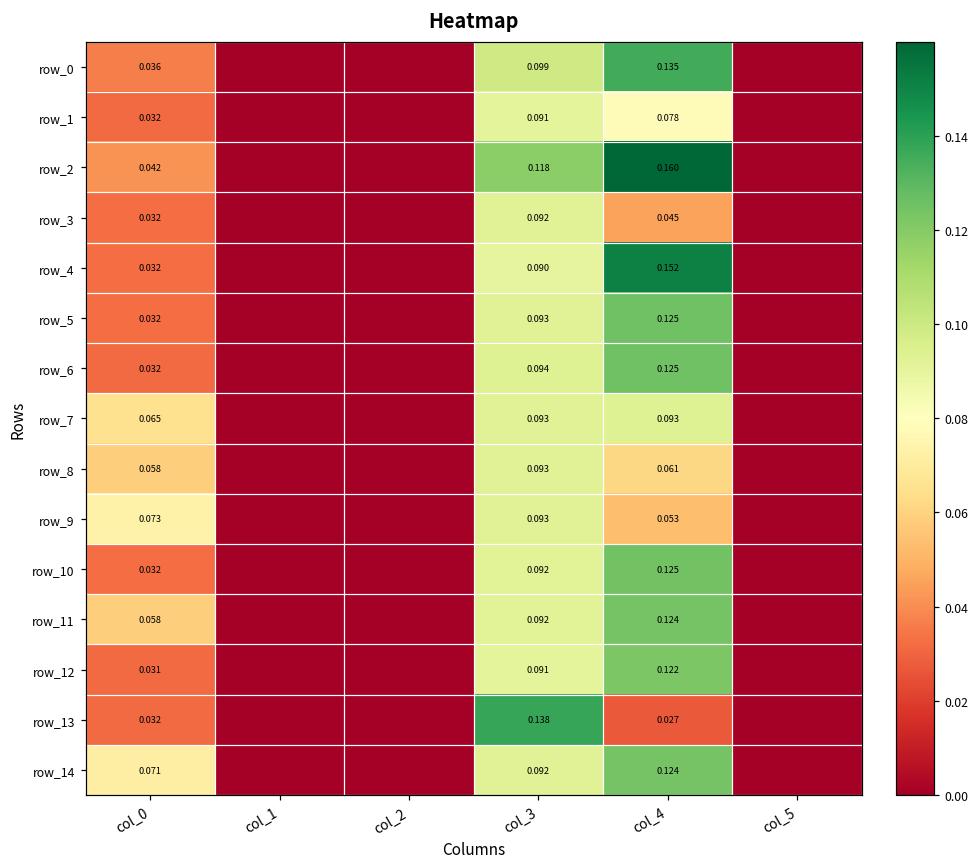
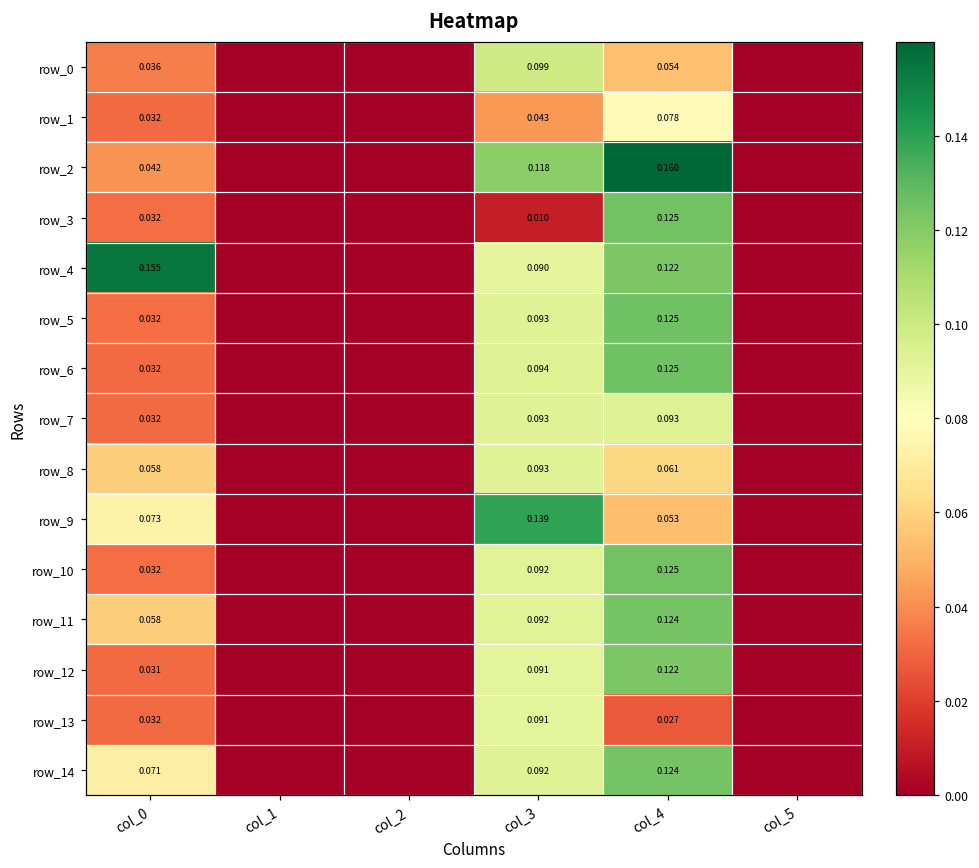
row_0, col_4: 0.135 -> 0.054
row_1, col_3: 0.091 -> 0.043
row_3, col_3: 0.092 -> 0.010
row_3, col_4: 0.045 -> 0.125
row_4, col_0: 0.032 -> 0.155
row_4, col_4: 0.152 -> 0.122
row_7, col_0: 0.065 -> 0.032
row_9, col_3: 0.093 -> 0.139
row_13, col_3: 0.138 -> 0.091
